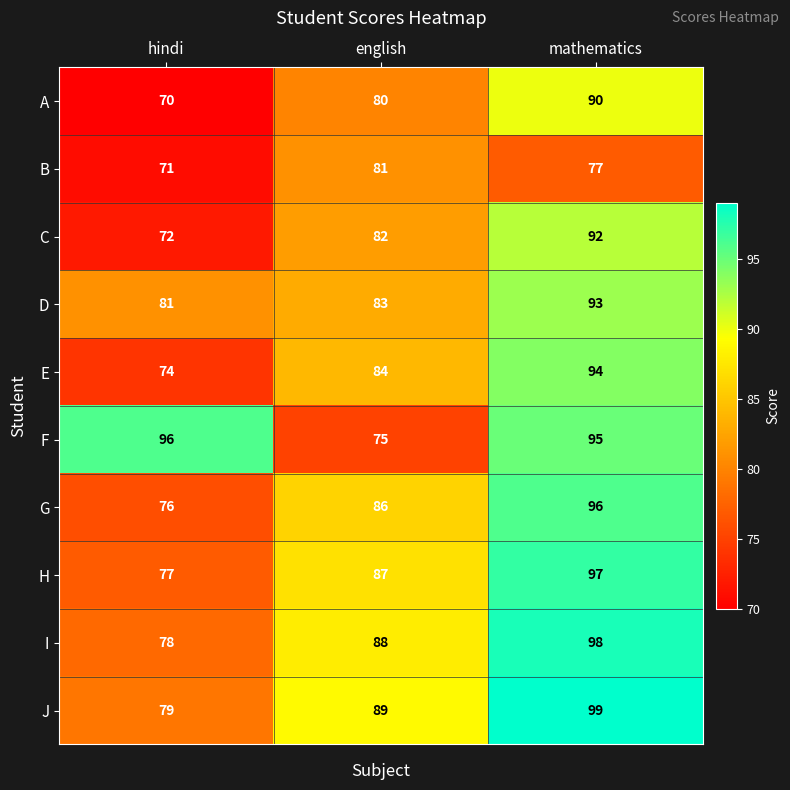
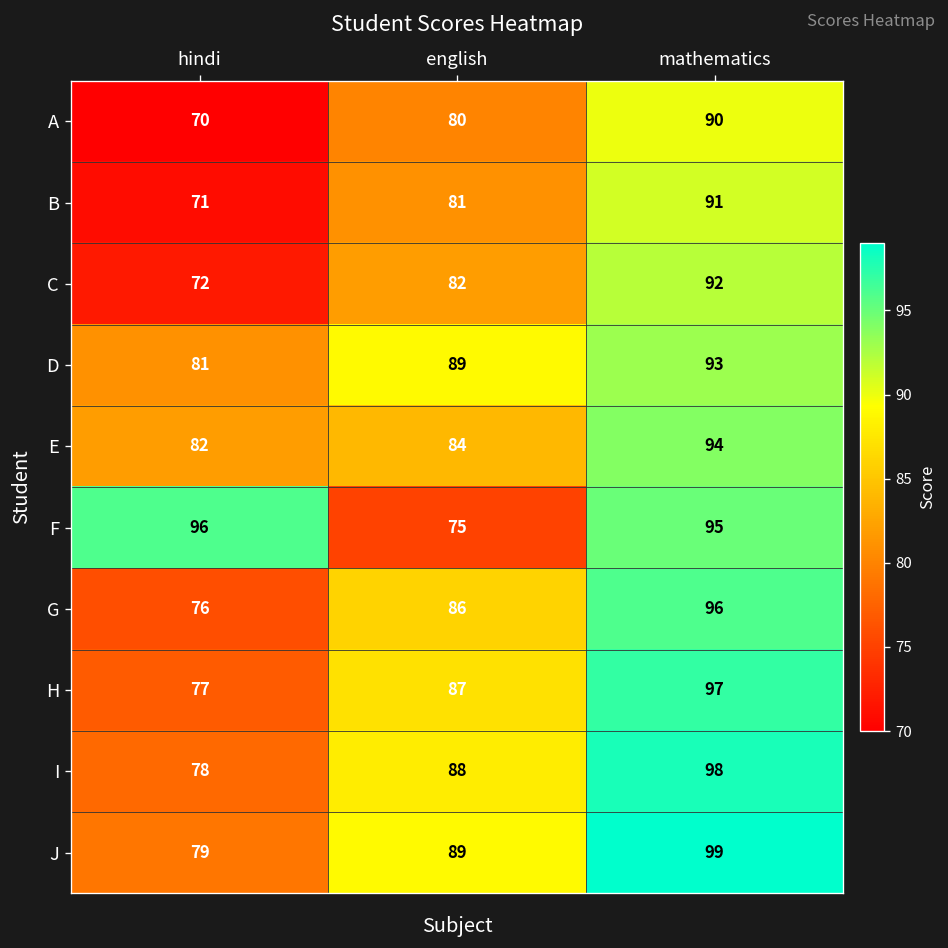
B, mathematics: 77 -> 91
D, english: 83 -> 89
E, hindi: 74 -> 82
